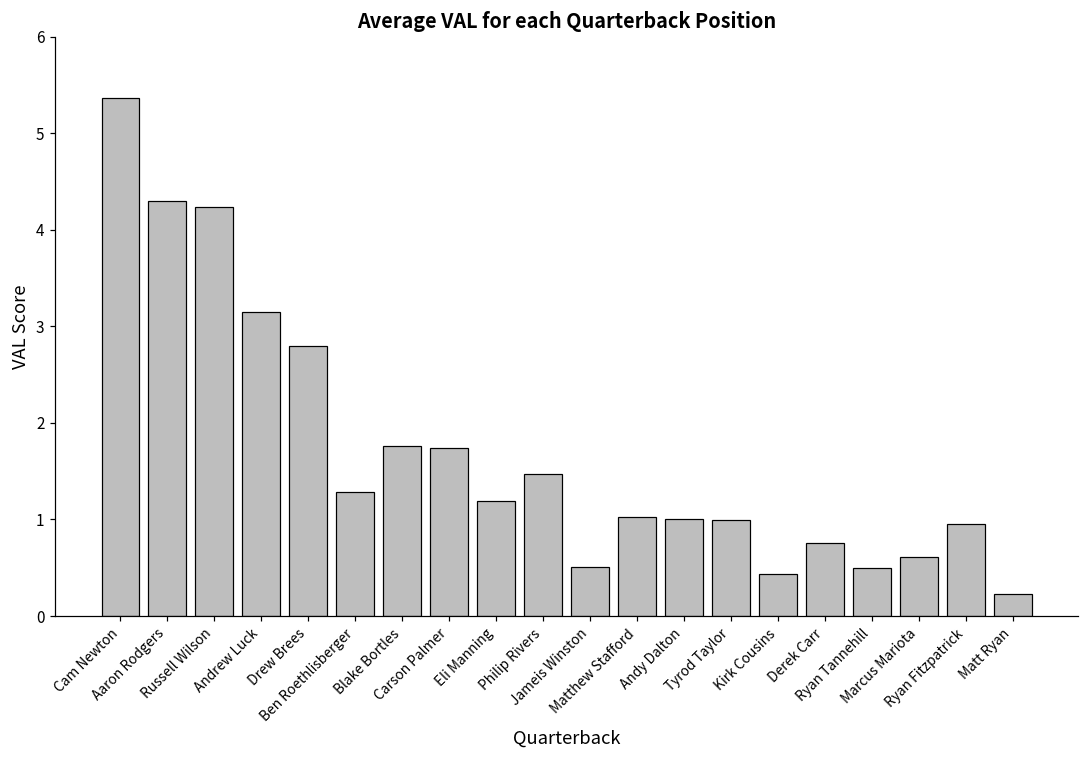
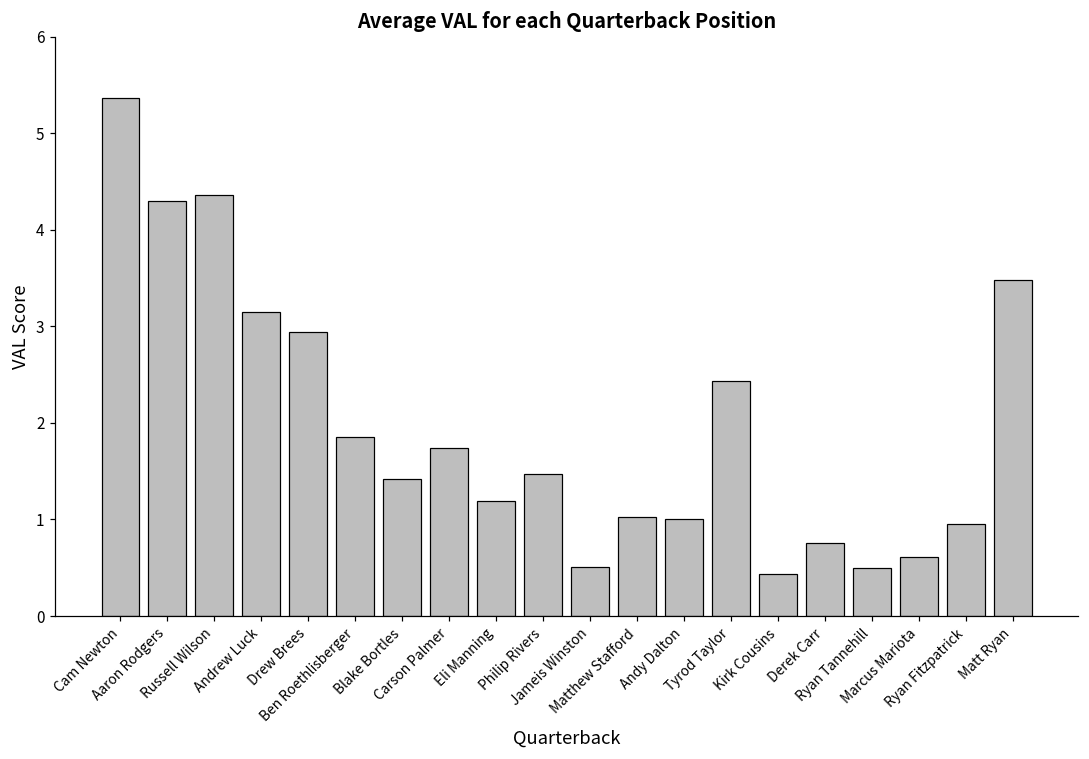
Russell Wilson: 4.2 -> 4.4
Drew Brees: 2.8 -> 2.9
Ben Roethlisberger: 1.3 -> 1.9
Blake Bortles: 1.8 -> 1.4
Tyrod Taylor: 1.0 -> 2.4
Matt Ryan: 0.2 -> 3.5
